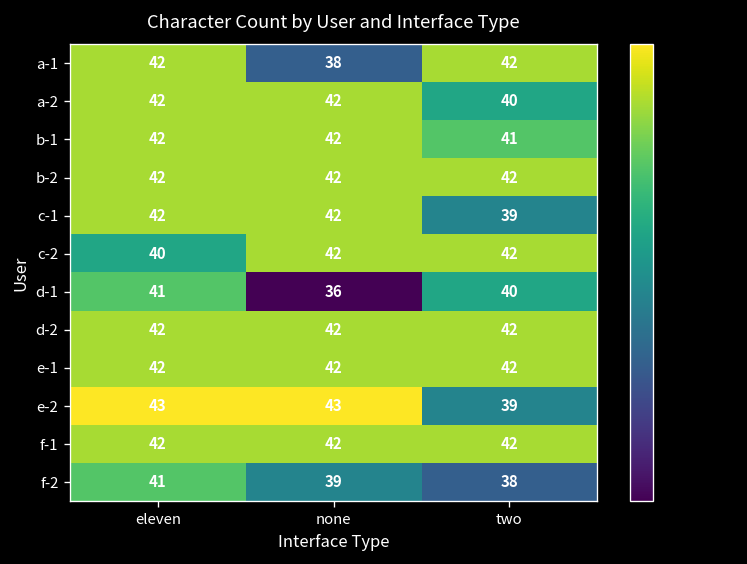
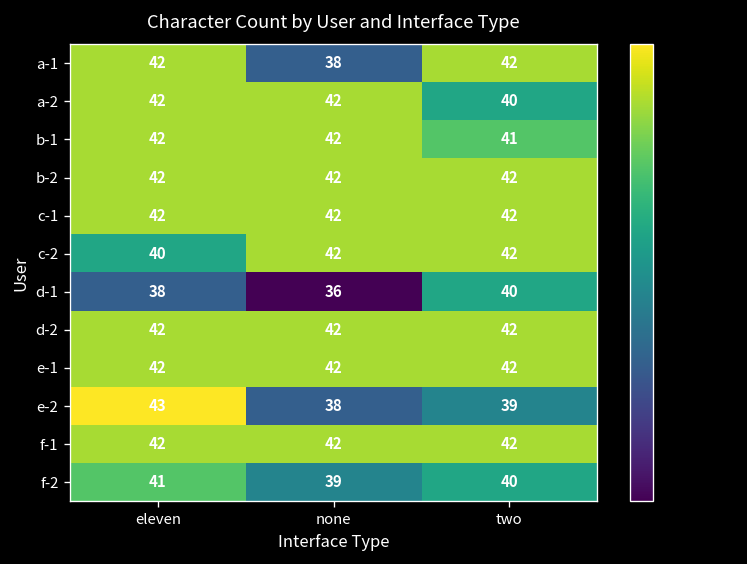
c-1, two: 39 -> 42
d-1, eleven: 41 -> 38
e-2, none: 43 -> 38
f-2, two: 38 -> 40
